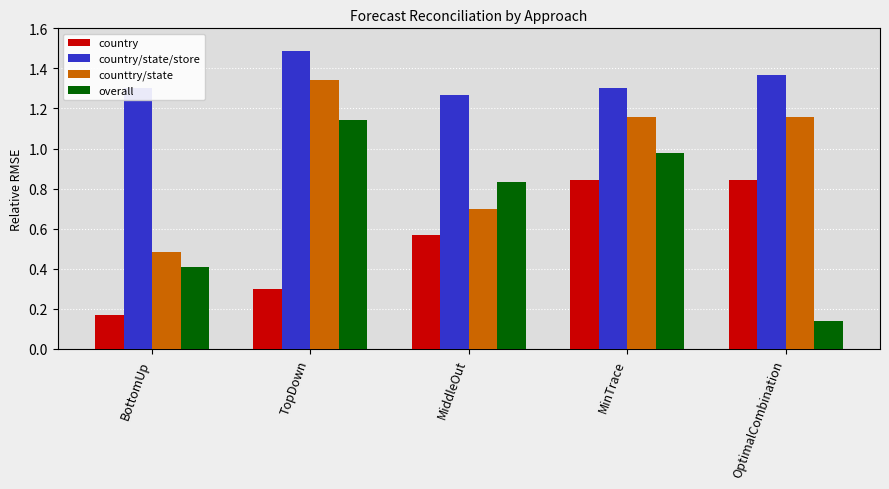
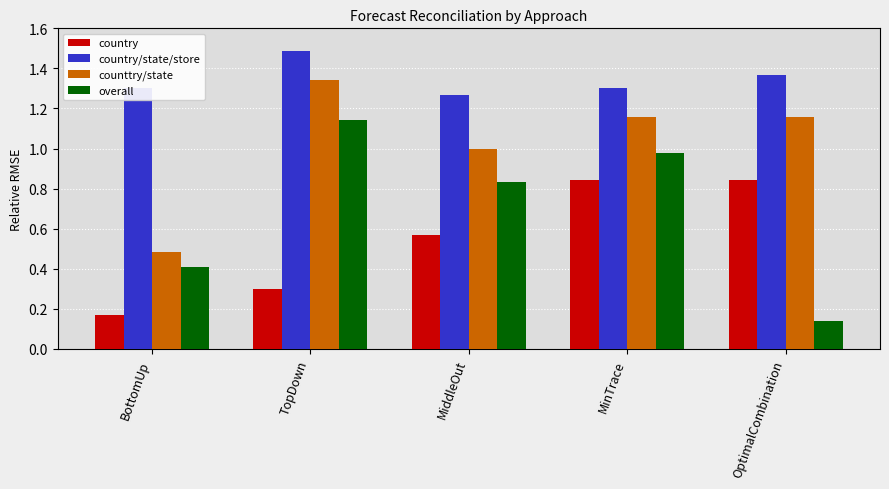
counttry/state, MiddleOut: 0.7 -> 1.0
